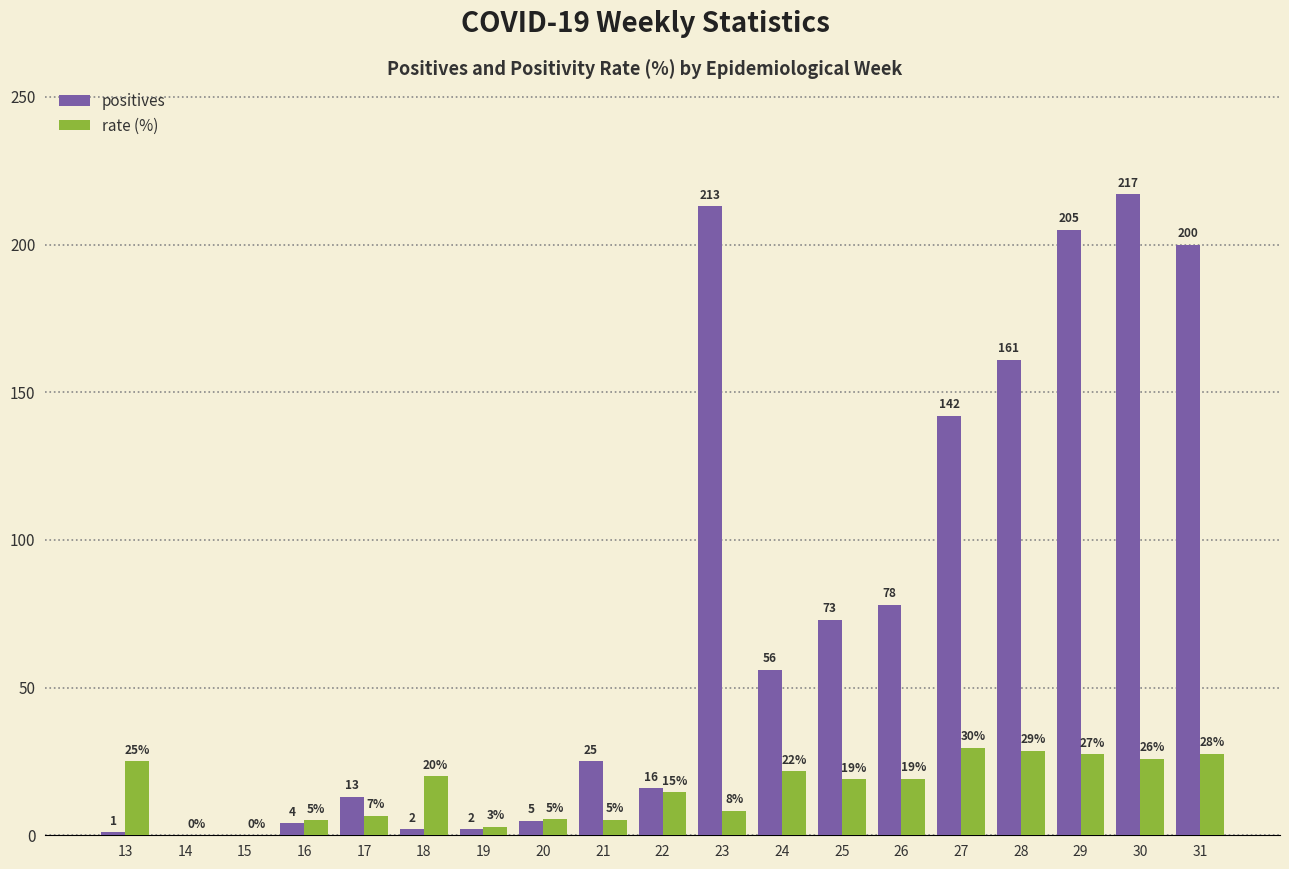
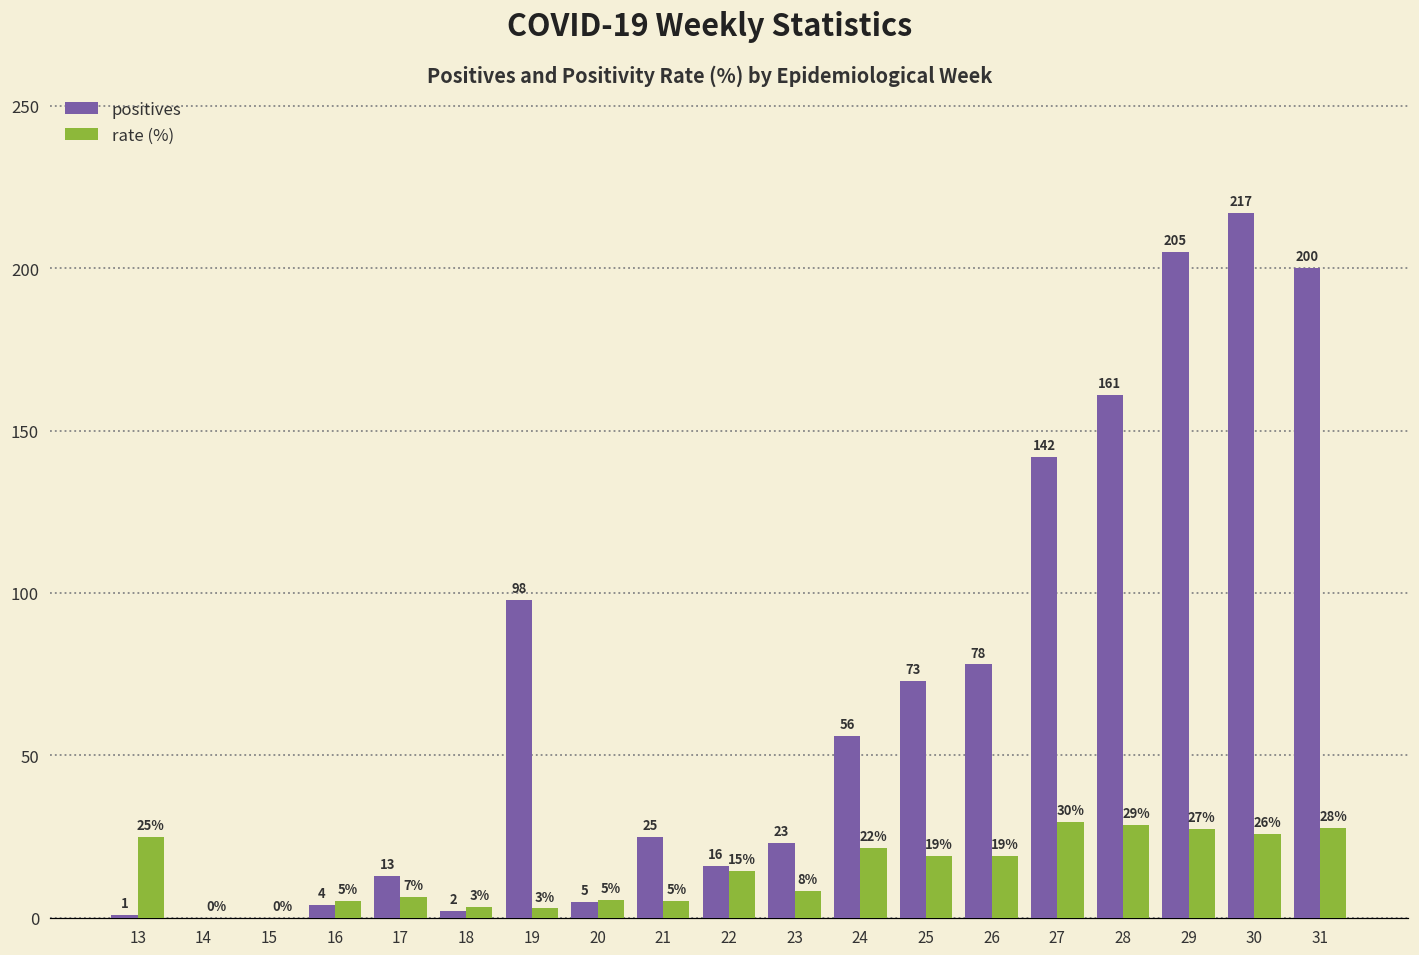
rate (%), 18: 20% -> 3%
positives, 19: 2 -> 98
positives, 23: 213 -> 23
